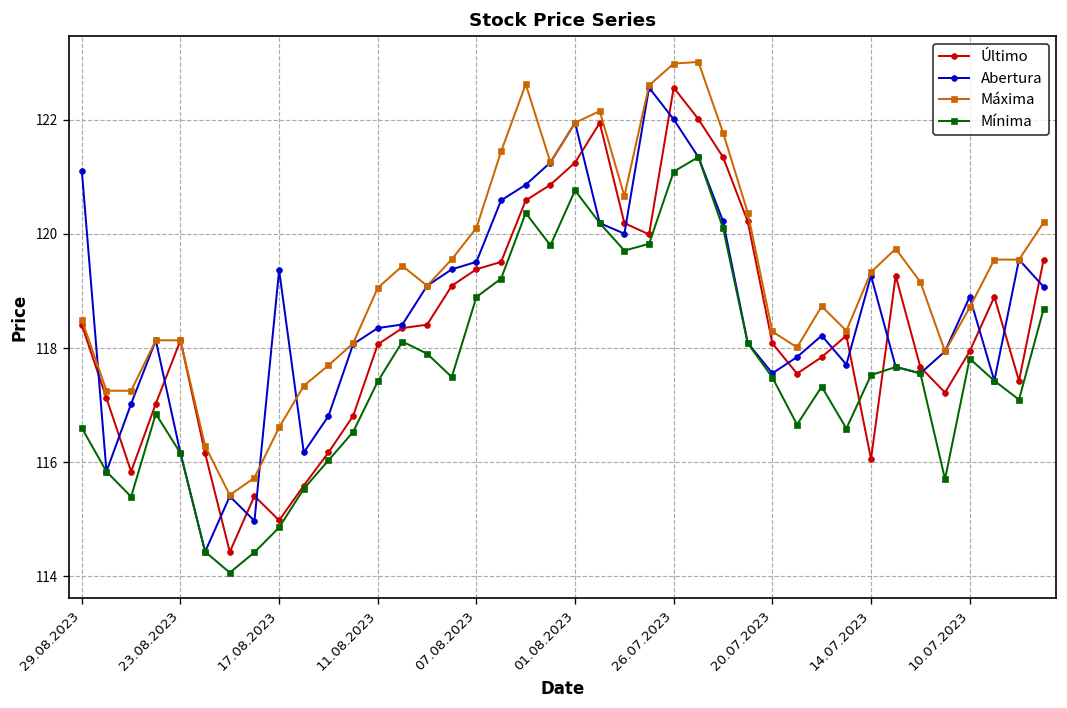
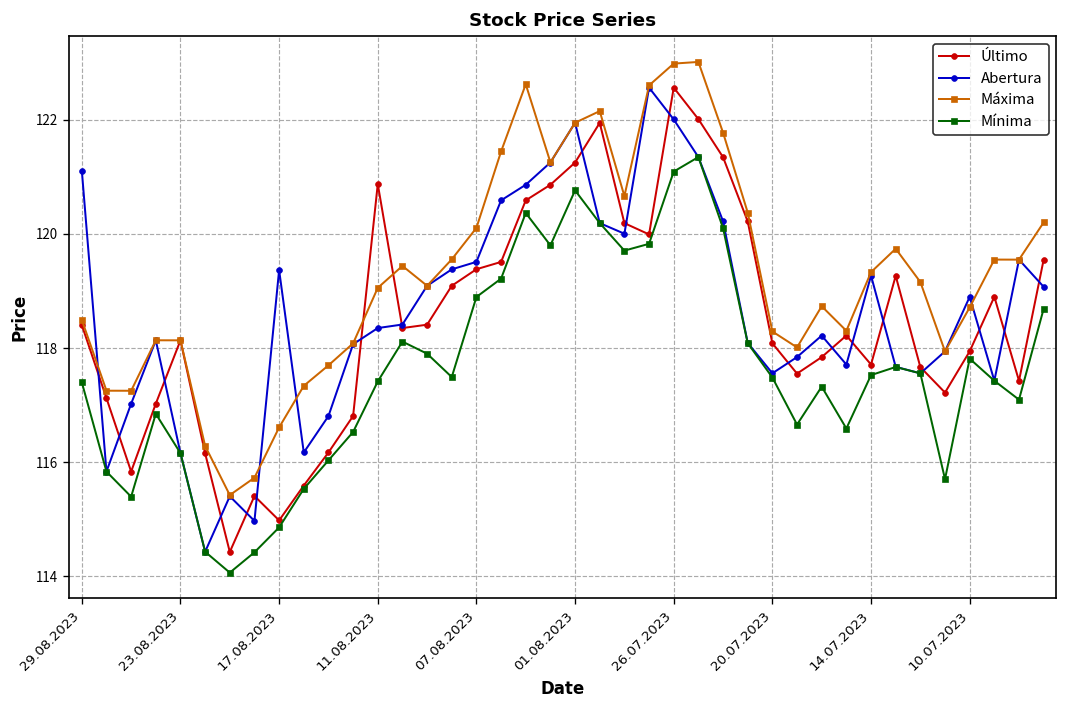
Mínima, 29.08.2023: 116.6 -> 117.4
Último, 11.08.2023: 118.1 -> 120.9
Último, 14.07.2023: 116.1 -> 117.7
